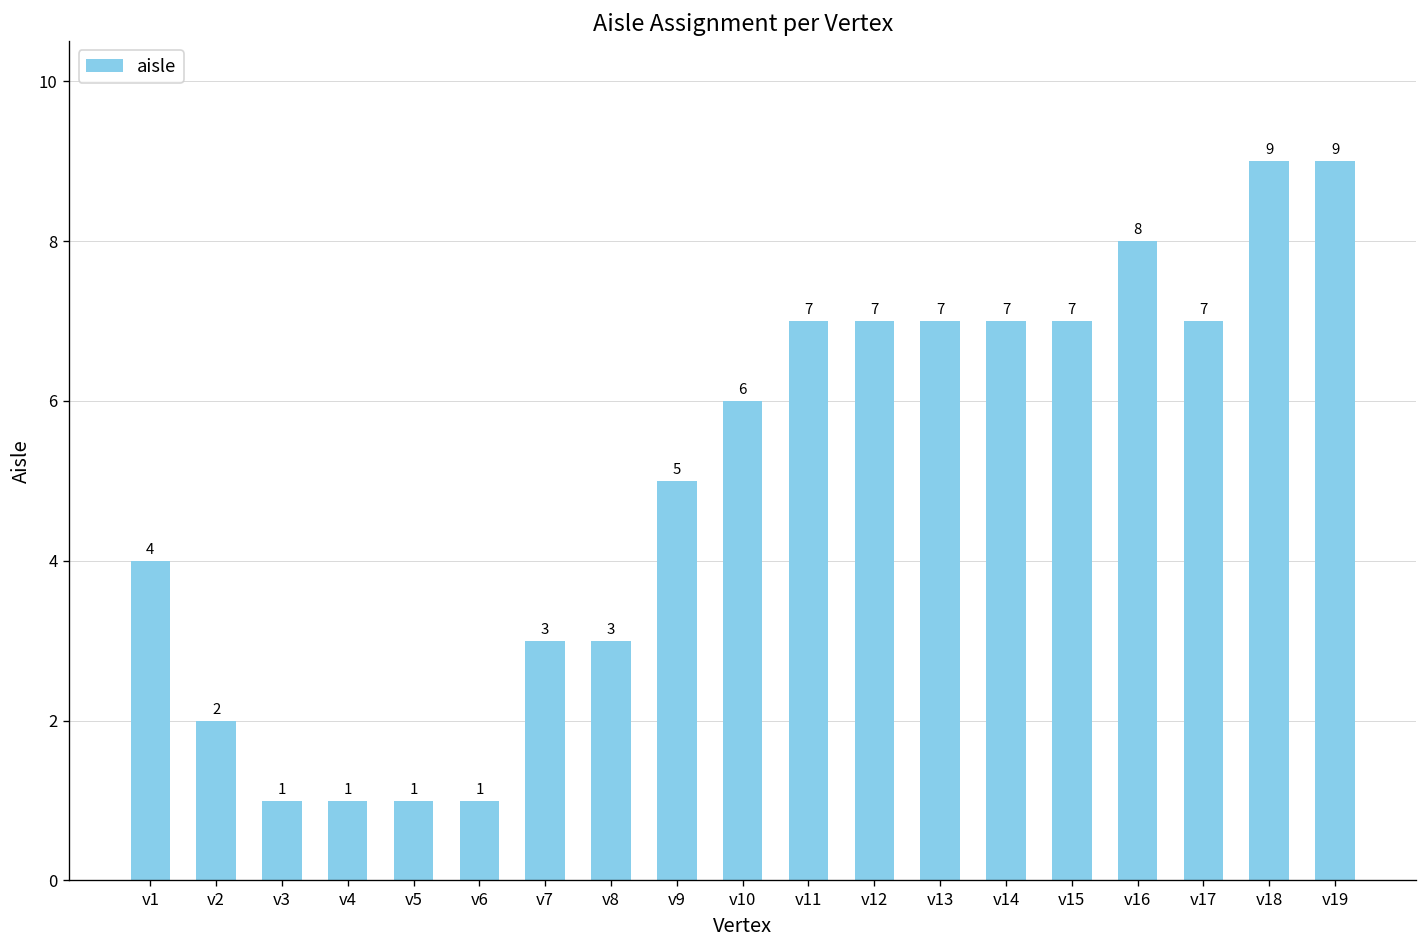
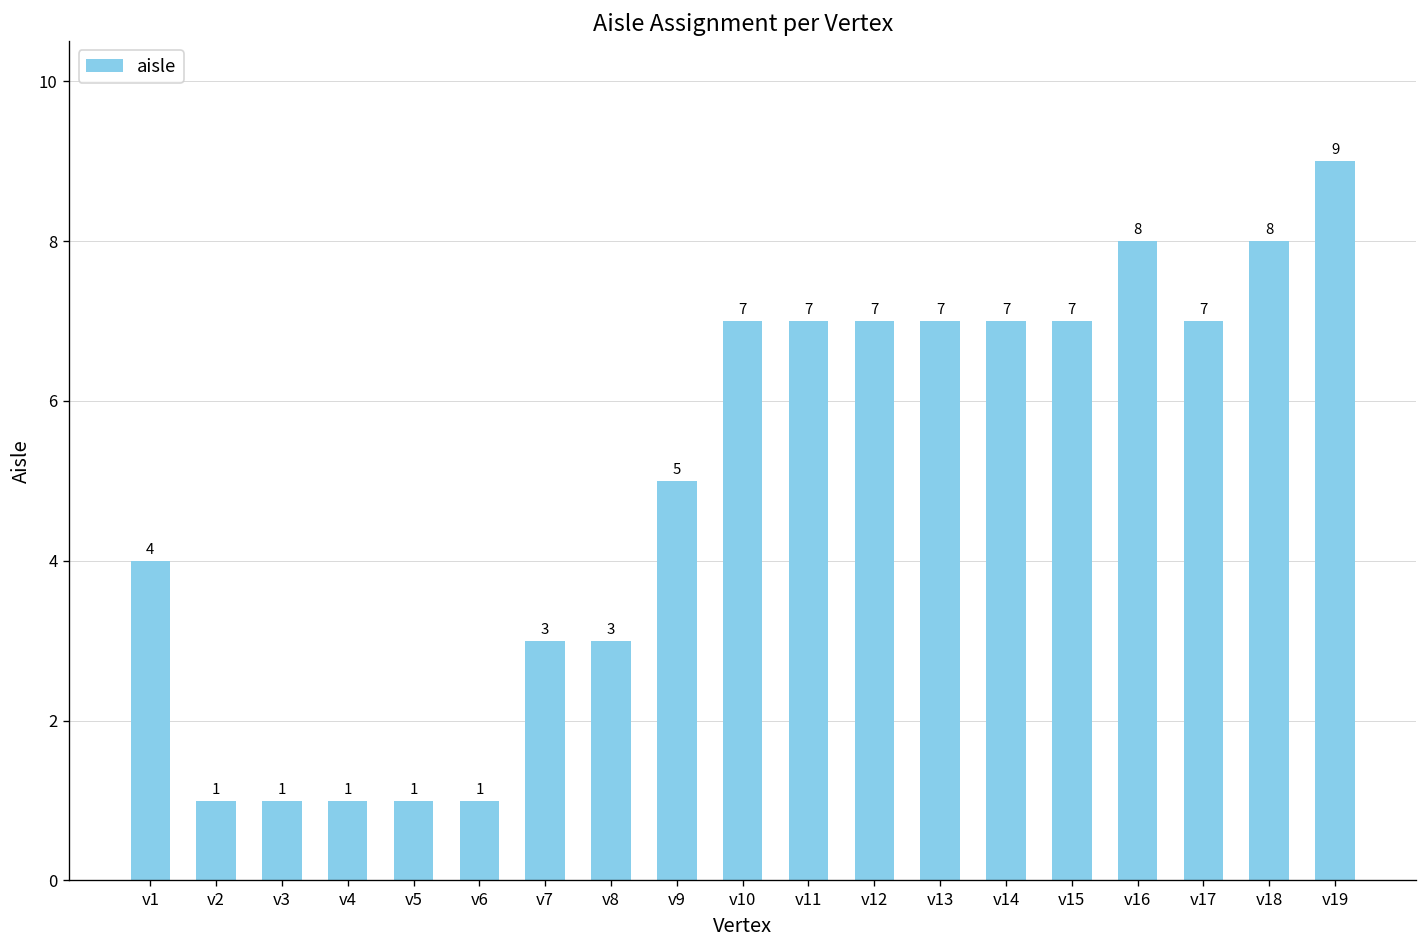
v2: 2 -> 1
v10: 6 -> 7
v18: 9 -> 8
